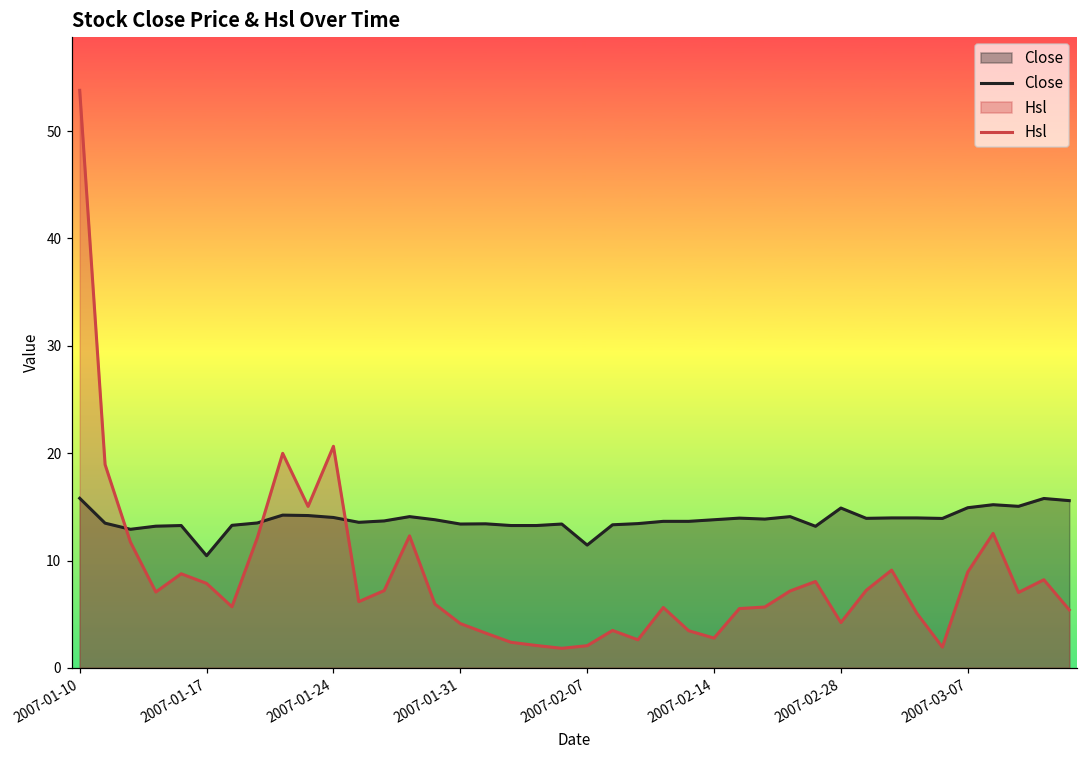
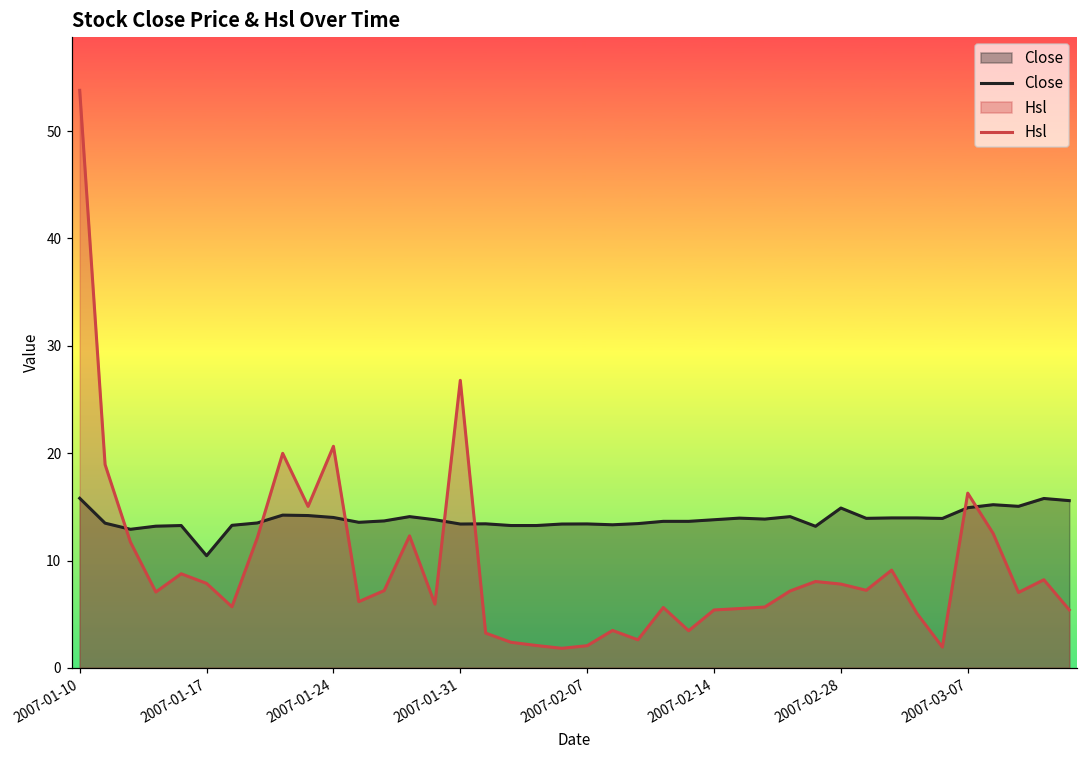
Hsl, 2007-01-31: 4 -> 27
Close, 2007-02-07: 11 -> 13
Hsl, 2007-02-14: 3 -> 5
Hsl, 2007-02-28: 4 -> 8
Hsl, 2007-03-07: 9 -> 16
